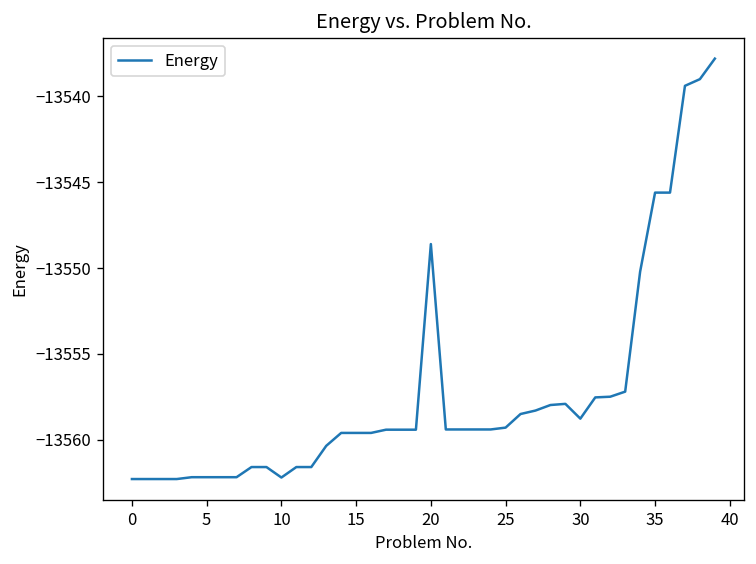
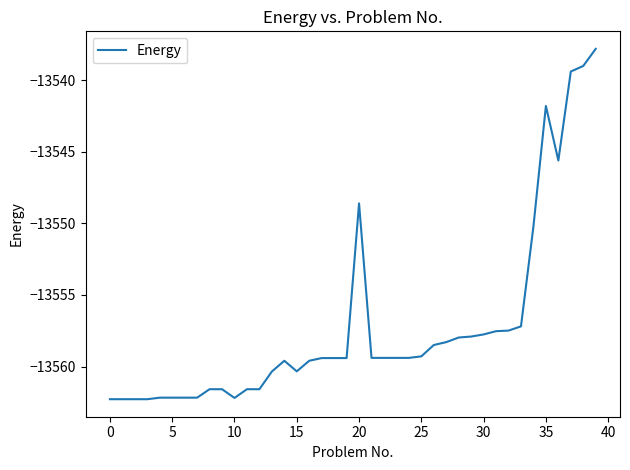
15: -13559.6 -> -13560.3
30: -13558.8 -> -13557.8
35: -13545.6 -> -13541.8
